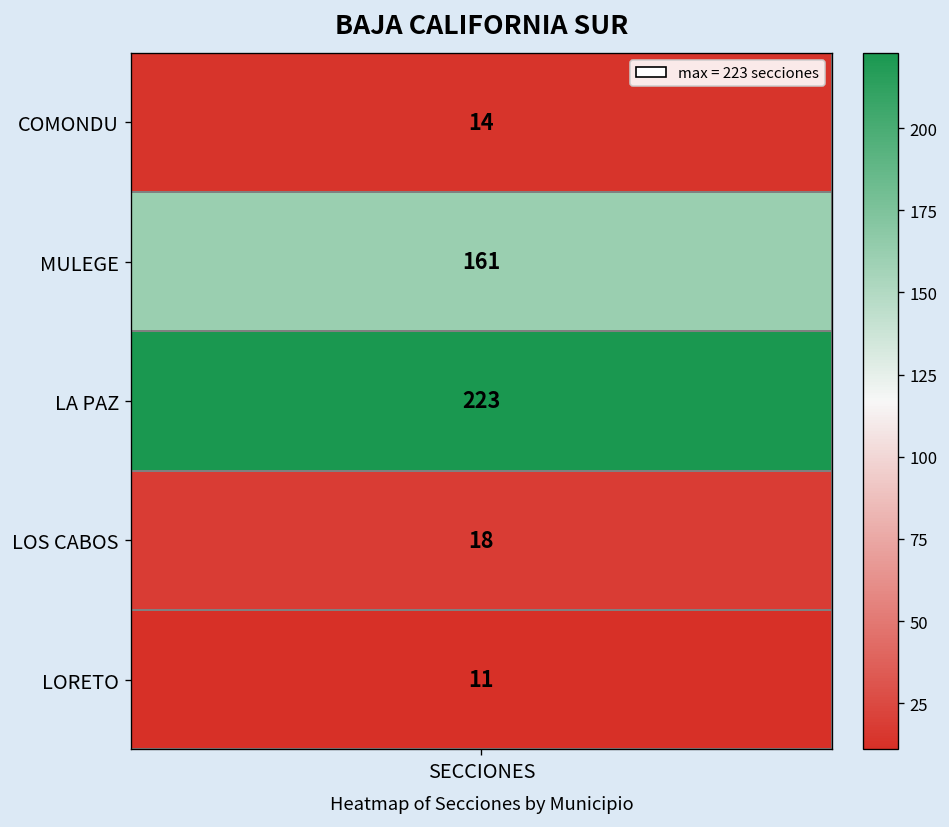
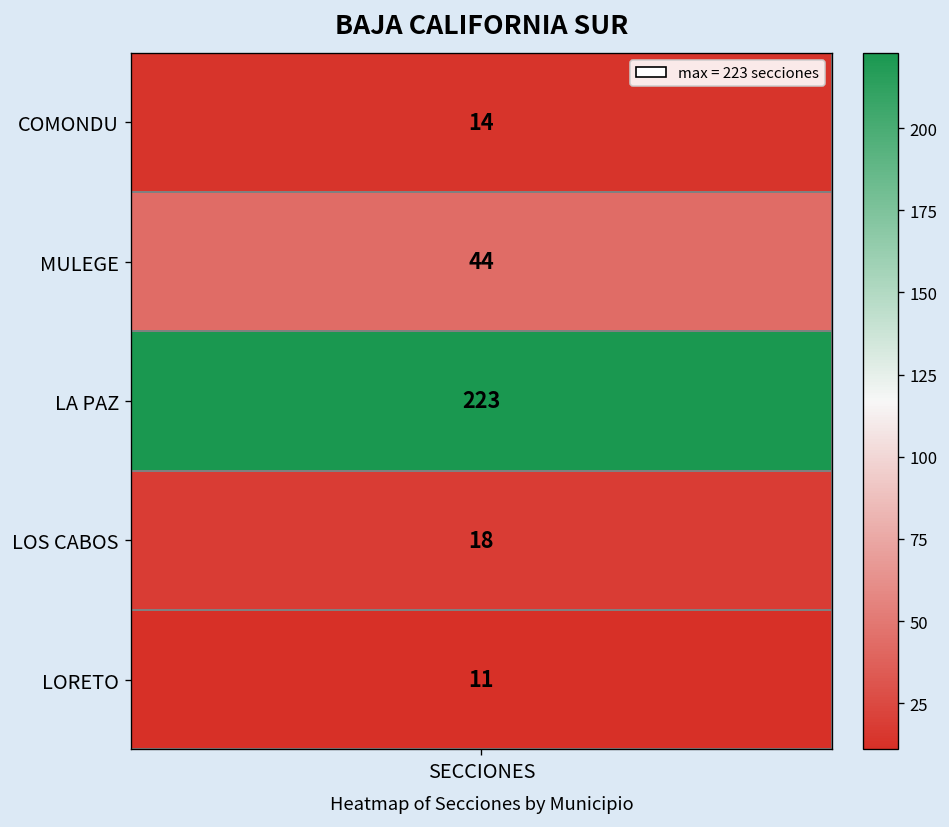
MULEGE, SECCIONES: 161 -> 44
